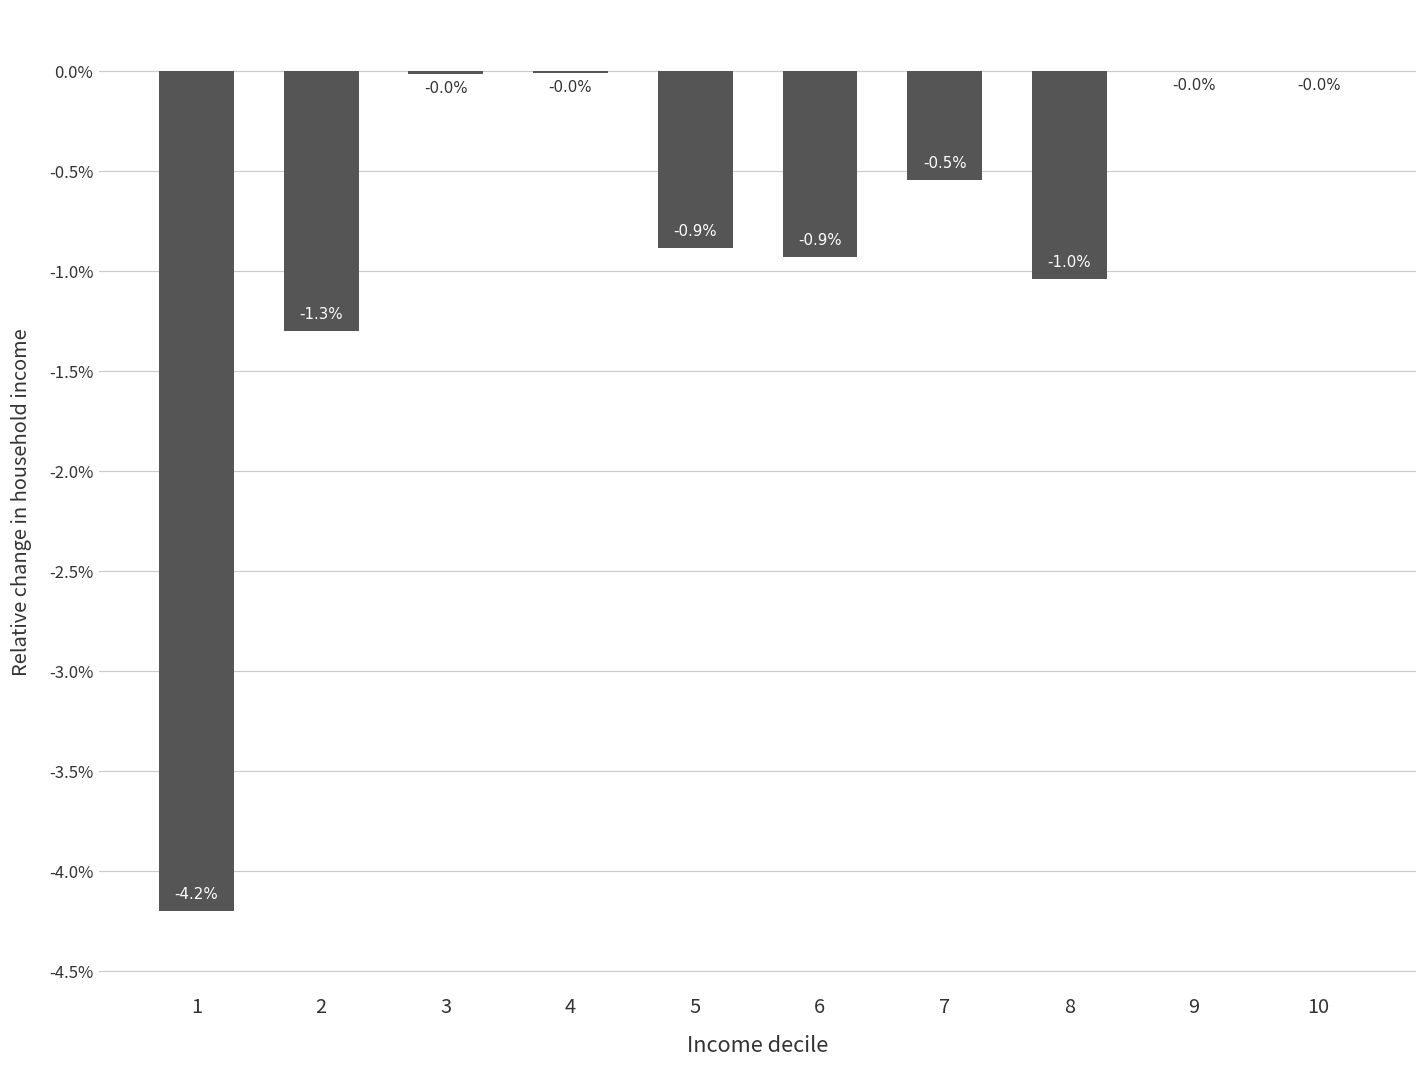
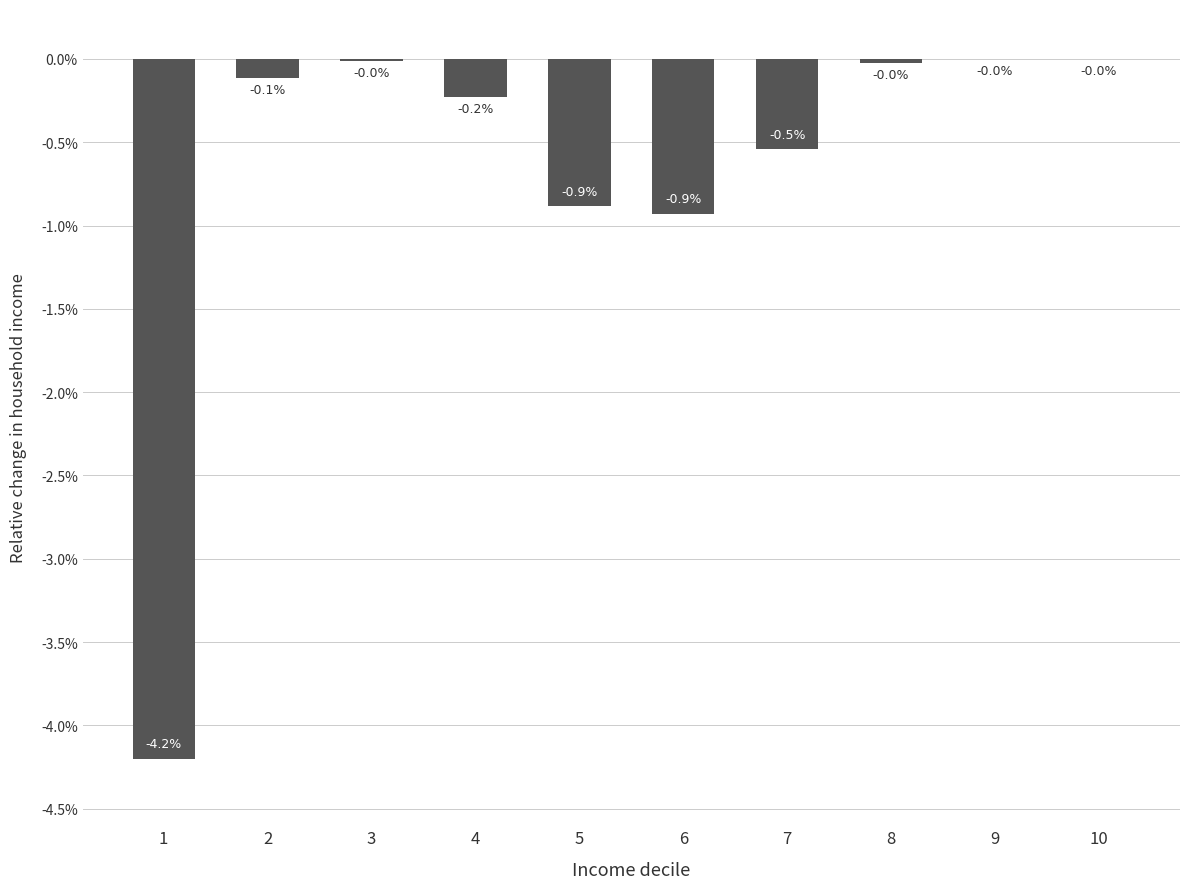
2: -1.3% -> -0.1%
4: -0.0% -> -0.2%
8: -1.0% -> -0.0%
